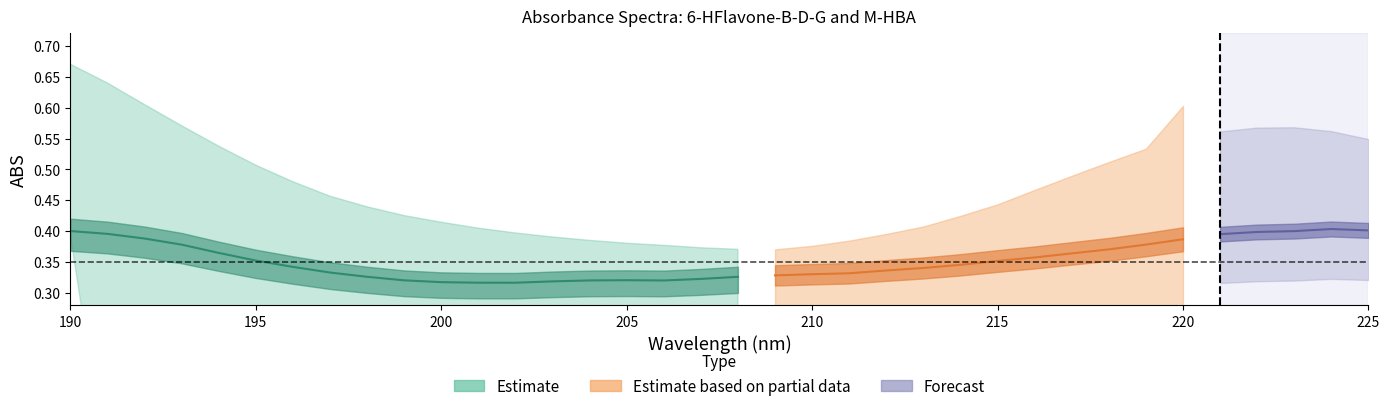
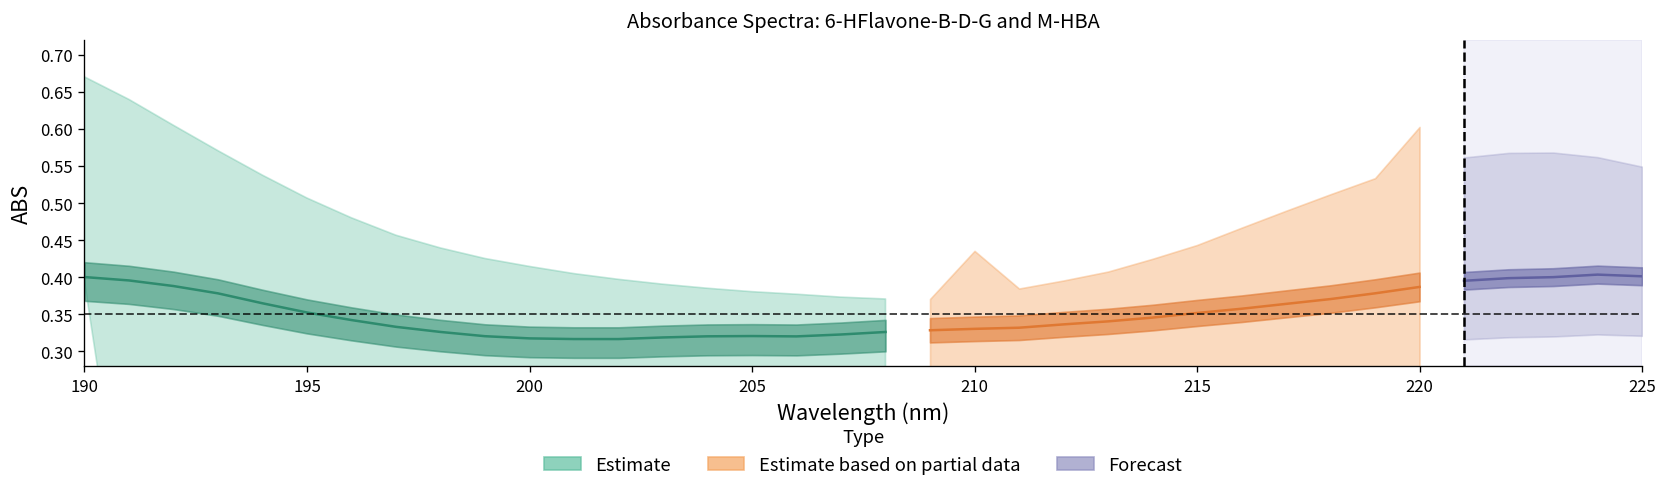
Estimate based on partial data, 210: 0.38 -> 0.44
